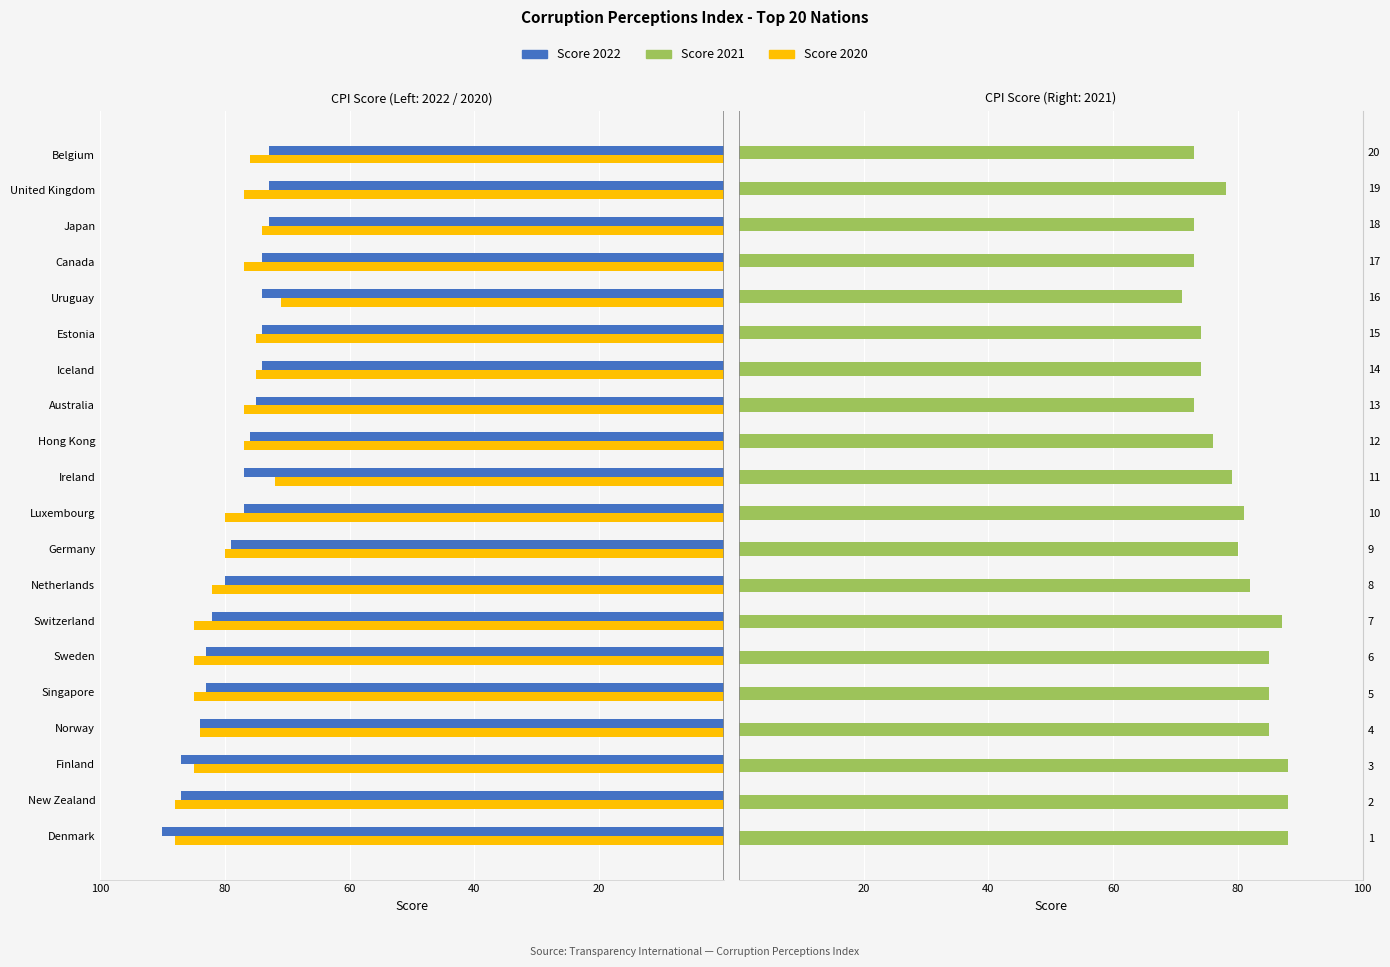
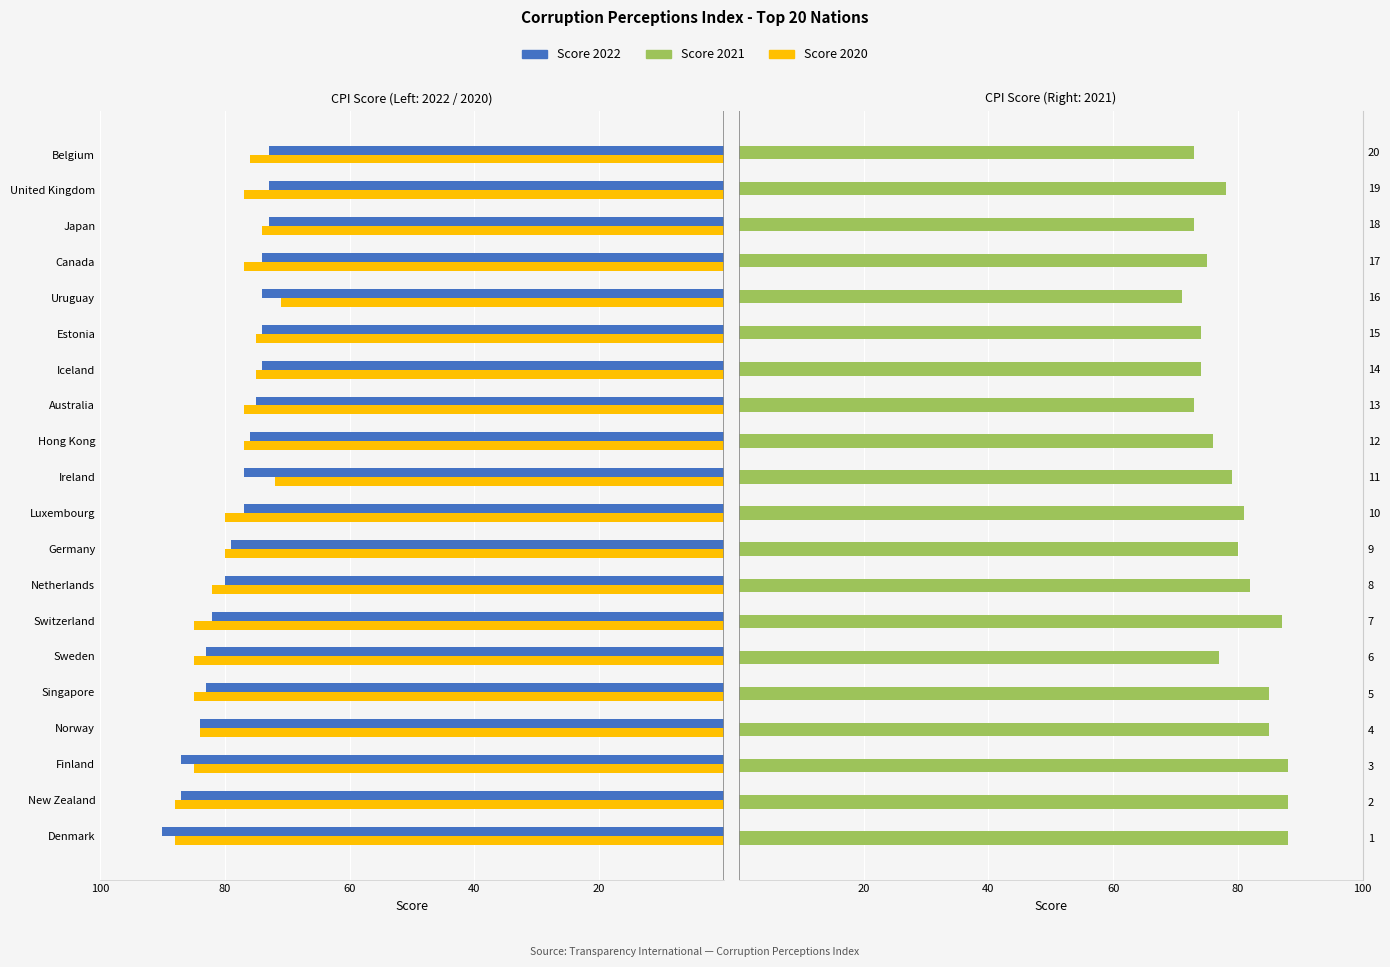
CPI Score (Right: 2021), 17: 73 -> 75
CPI Score (Right: 2021), 6: 85 -> 77
